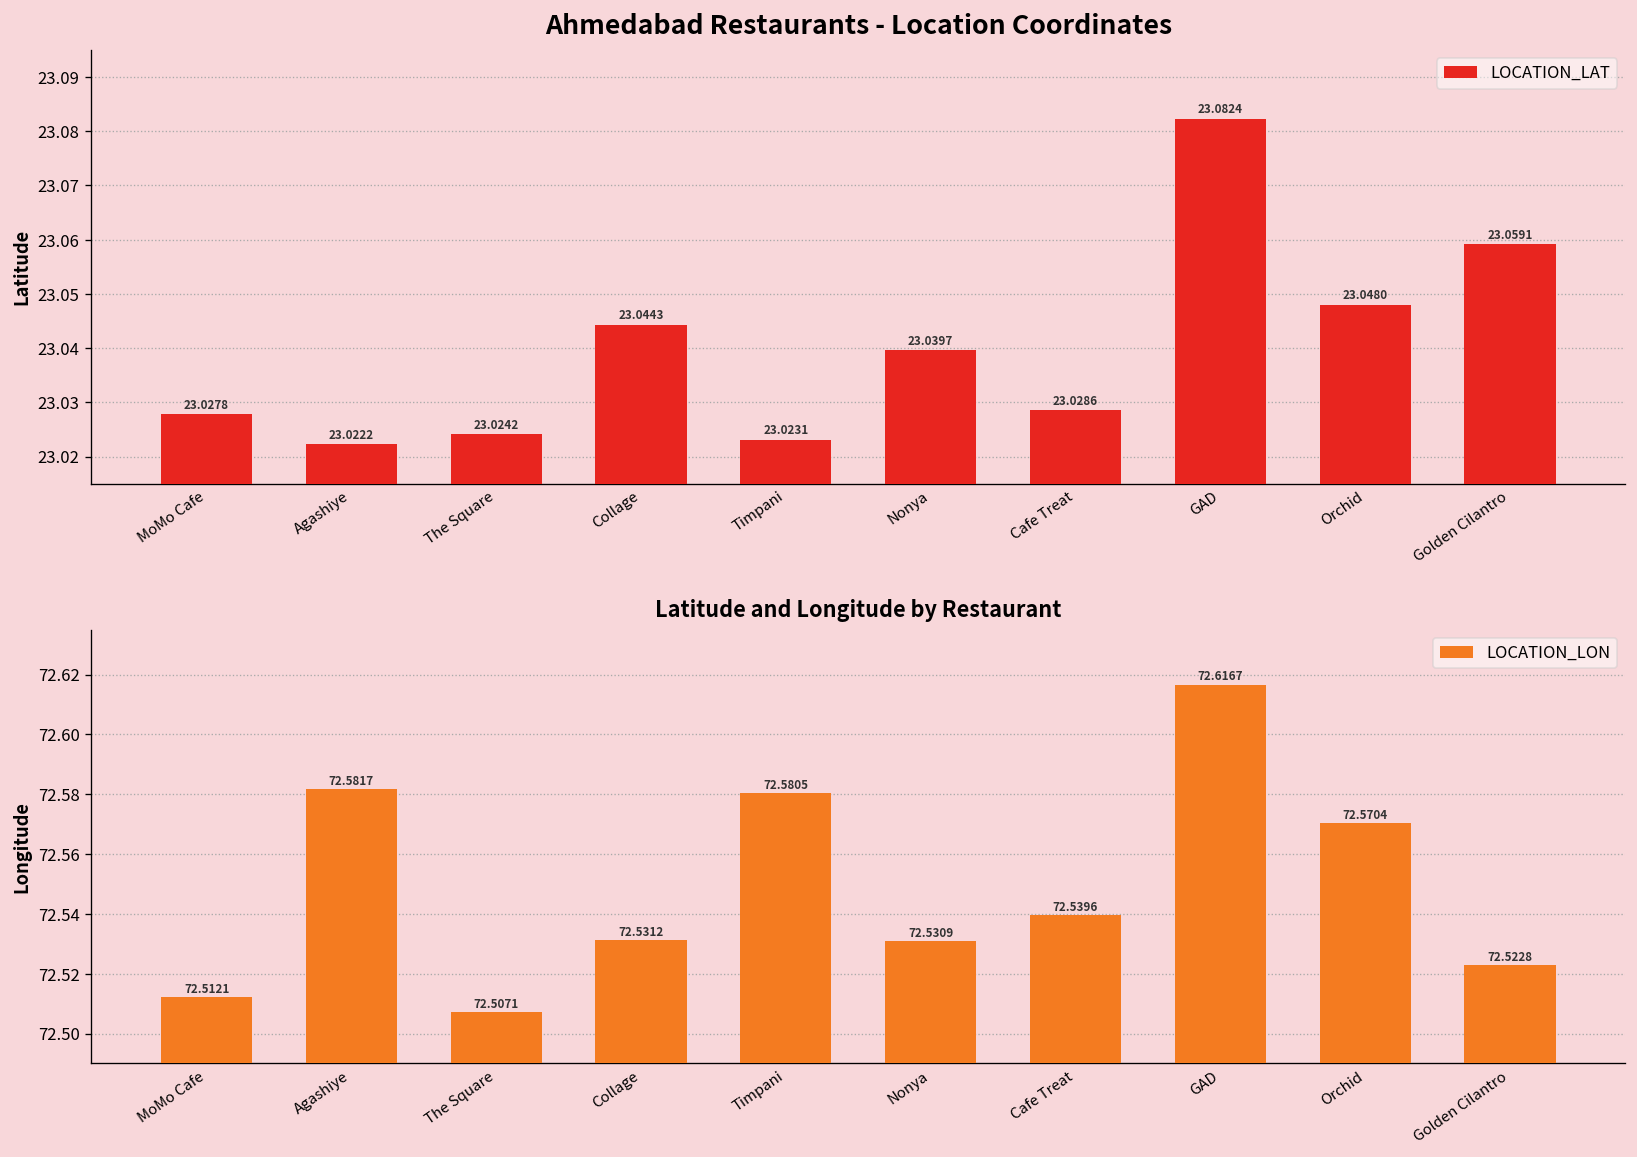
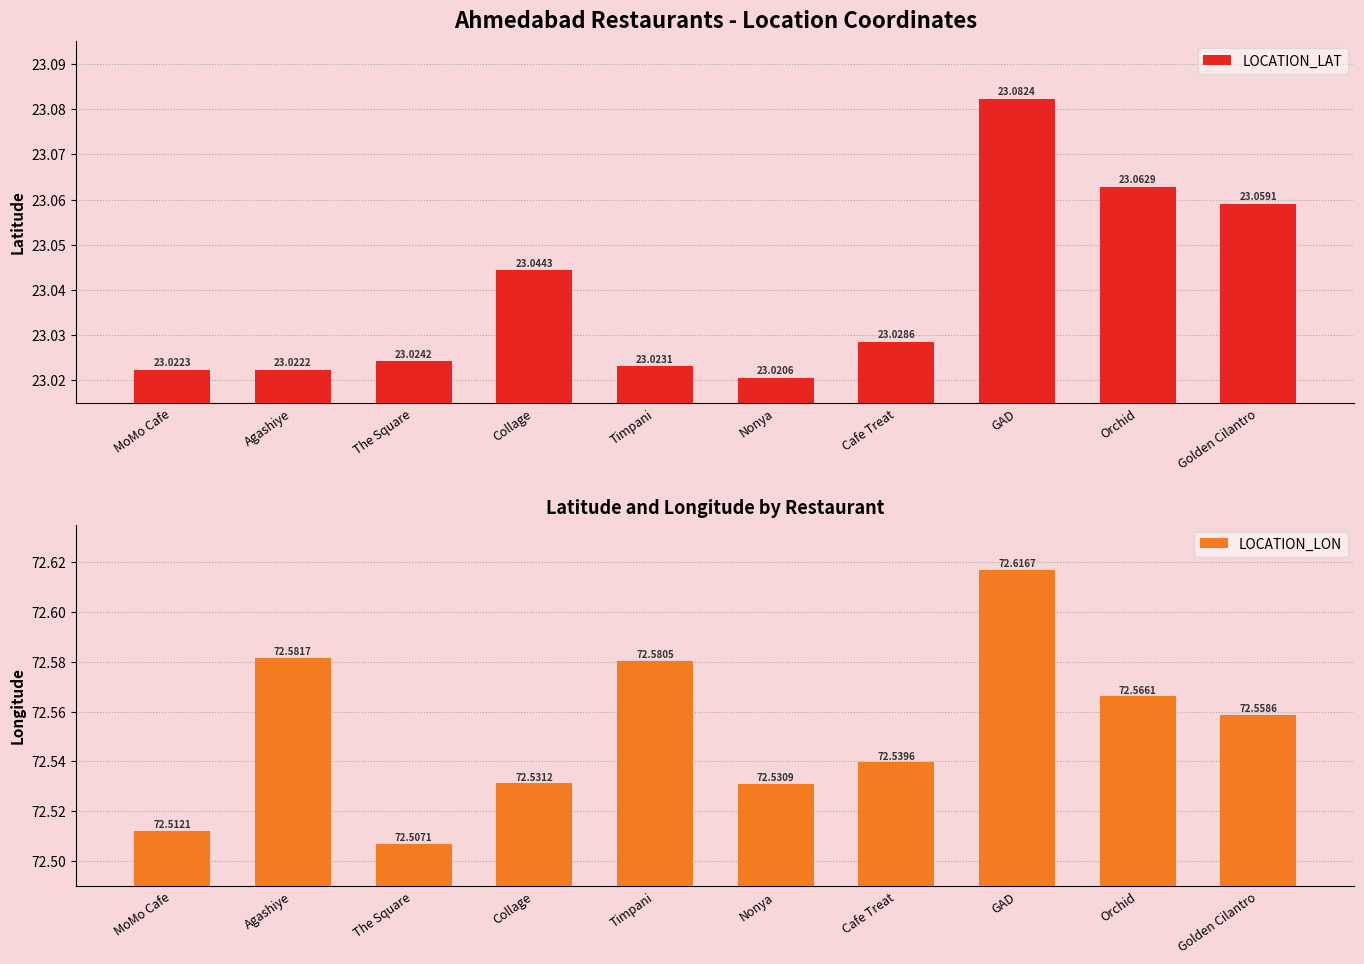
Ahmedabad Restaurants - Location Coordinates, MoMo Cafe: 23.0278 -> 23.0223
Ahmedabad Restaurants - Location Coordinates, Nonya: 23.0397 -> 23.0206
Ahmedabad Restaurants - Location Coordinates, Orchid: 23.0480 -> 23.0629
Latitude and Longitude by Restaurant, Orchid: 72.5704 -> 72.5661
Latitude and Longitude by Restaurant, Golden Cilantro: 72.5228 -> 72.5586
